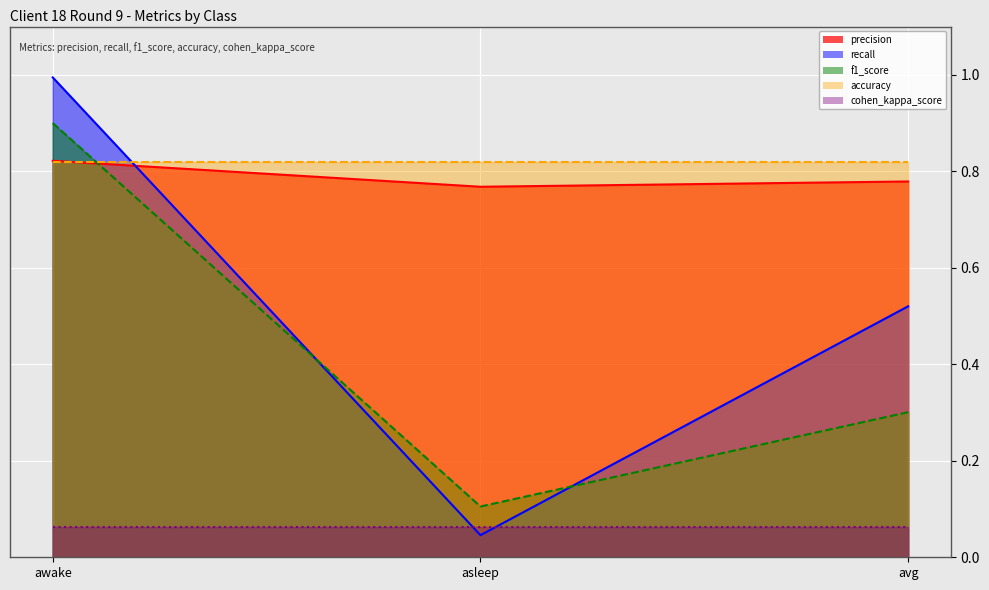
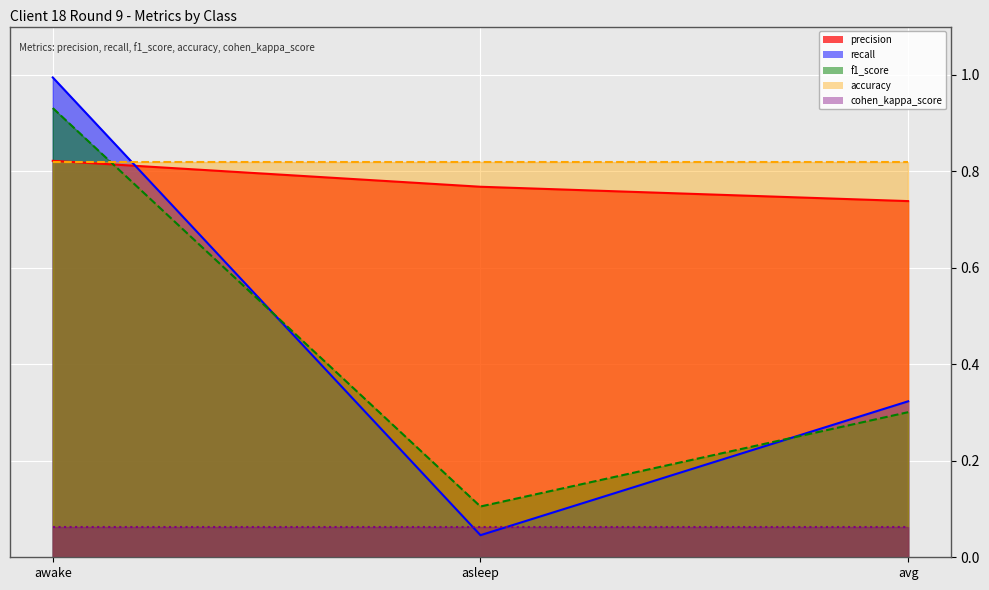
f1_score, awake: 0.90 -> 0.93
precision, avg: 0.78 -> 0.74
recall, avg: 0.52 -> 0.32
